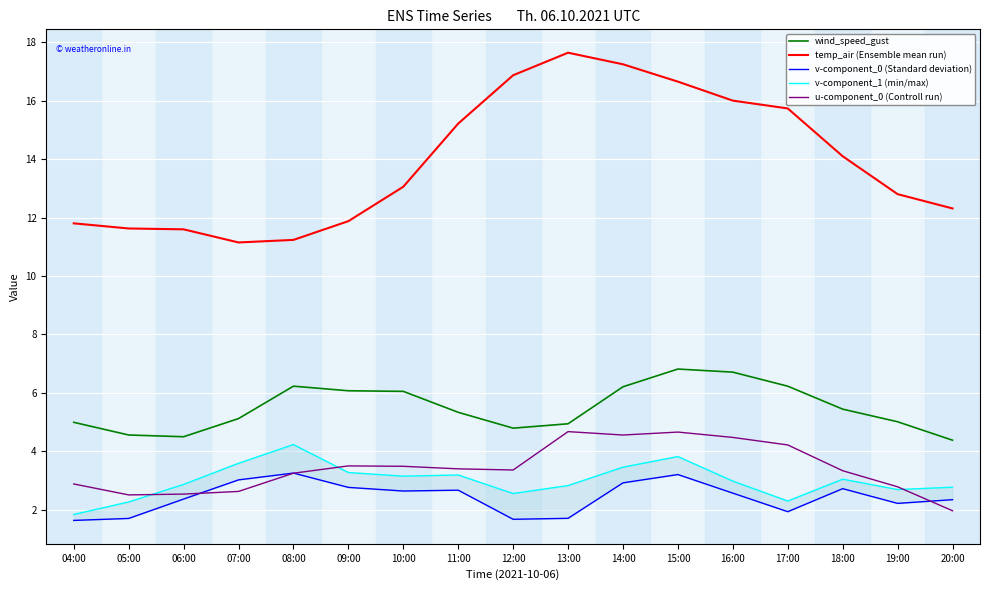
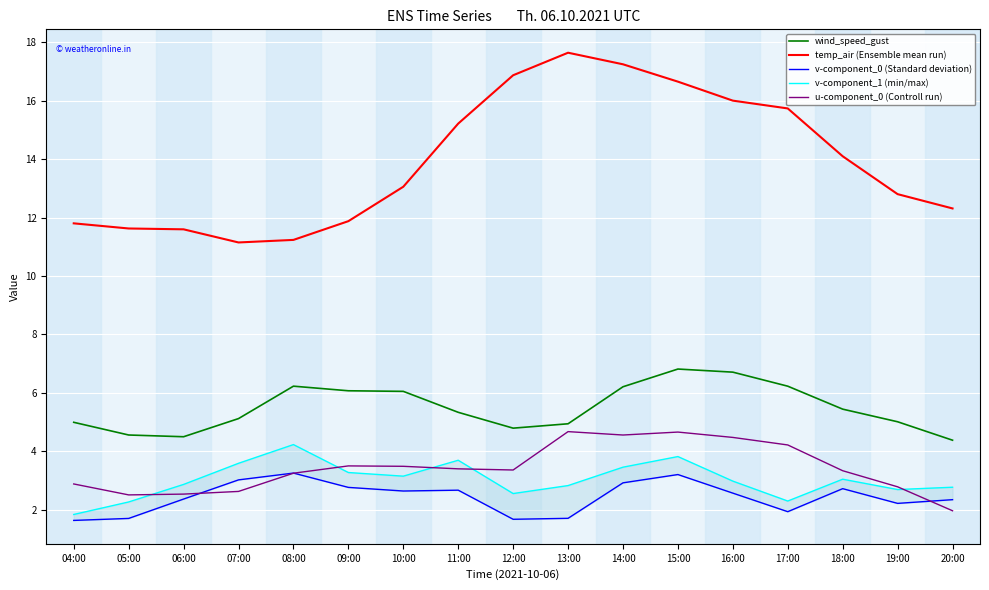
v-component_1 (min/max), 11:00: 3.2 -> 3.7
